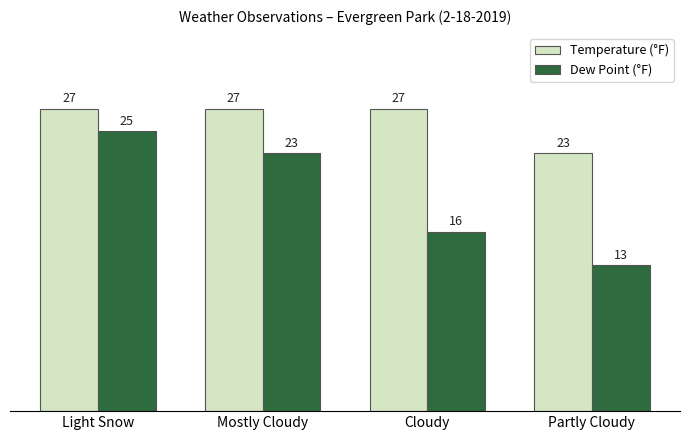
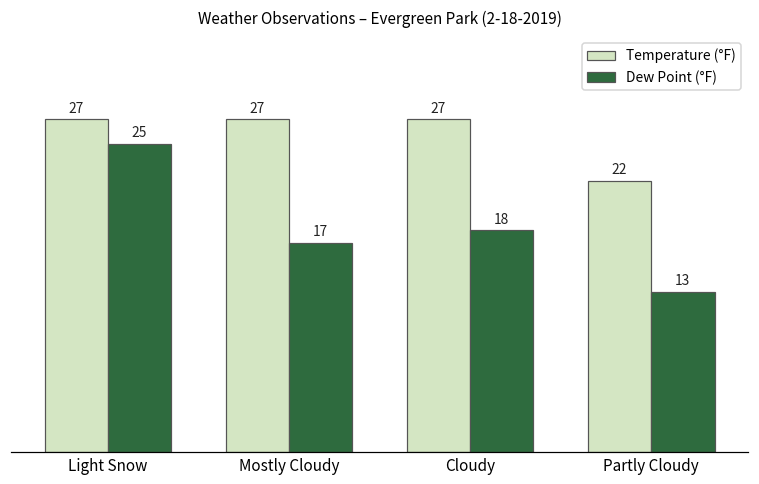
Dew Point (°F), Mostly Cloudy: 23 -> 17
Dew Point (°F), Cloudy: 16 -> 18
Temperature (°F), Partly Cloudy: 23 -> 22
